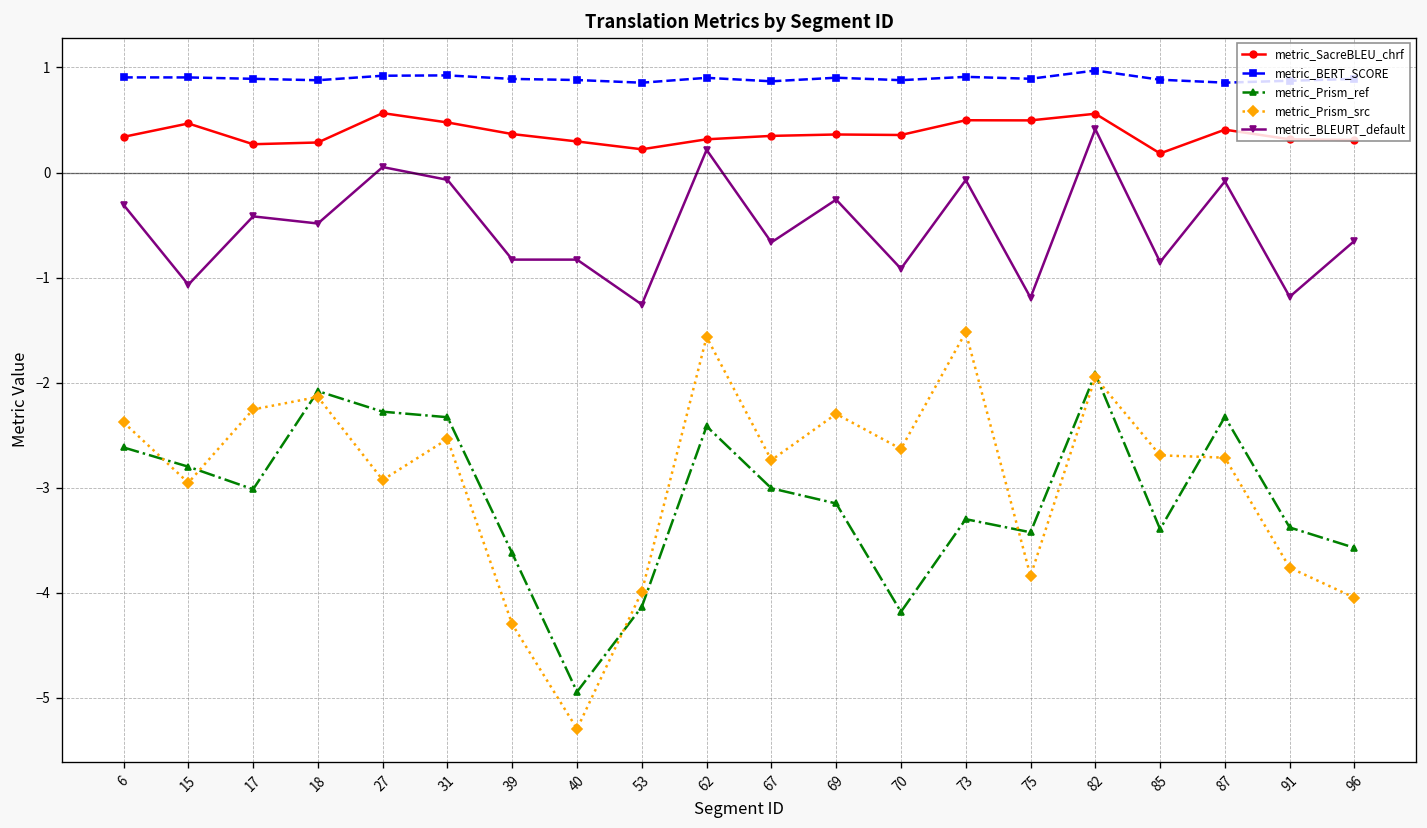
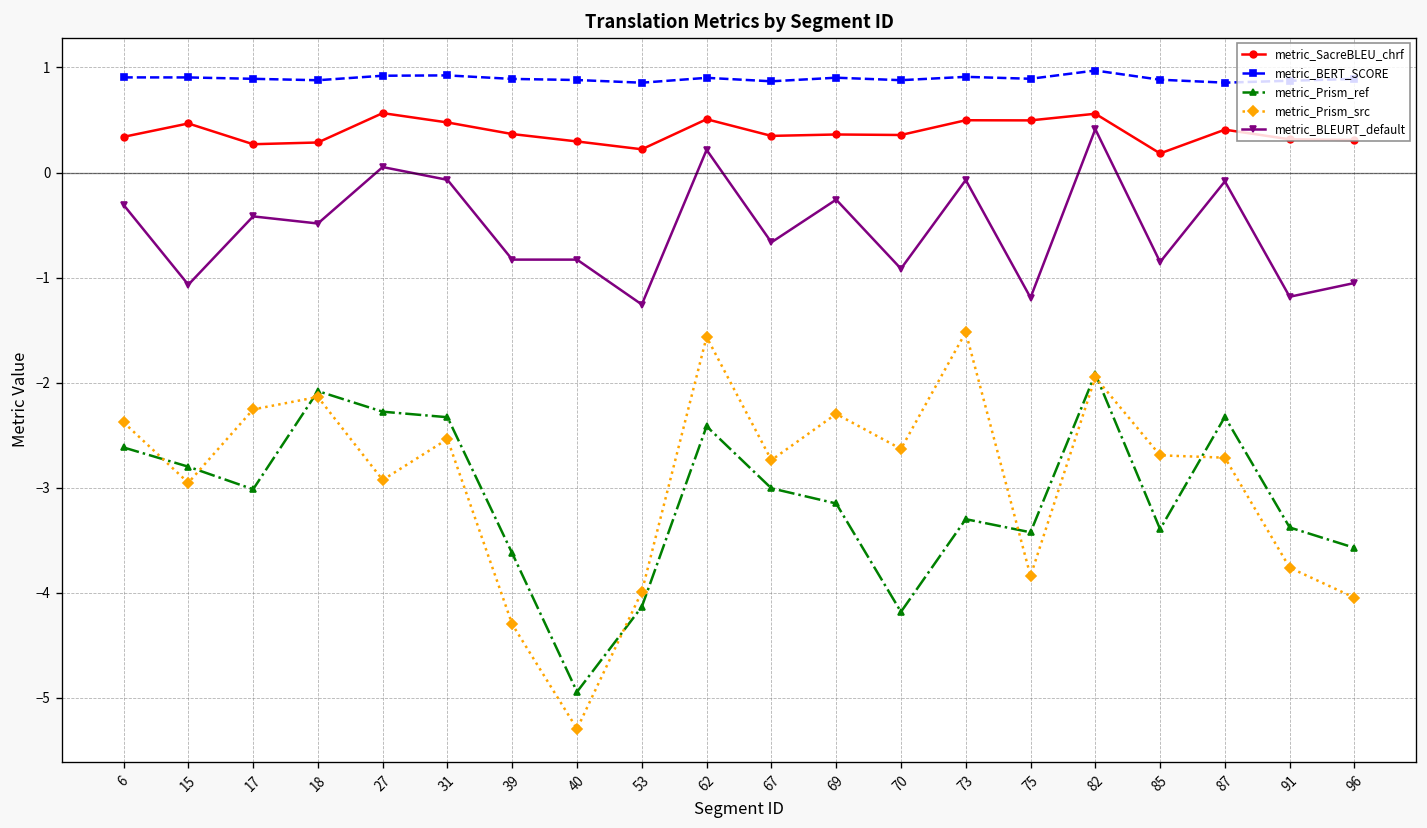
metric_SacreBLEU_chrf, 62: 0.3 -> 0.5
metric_BLEURT_default, 96: -0.7 -> -1.1
